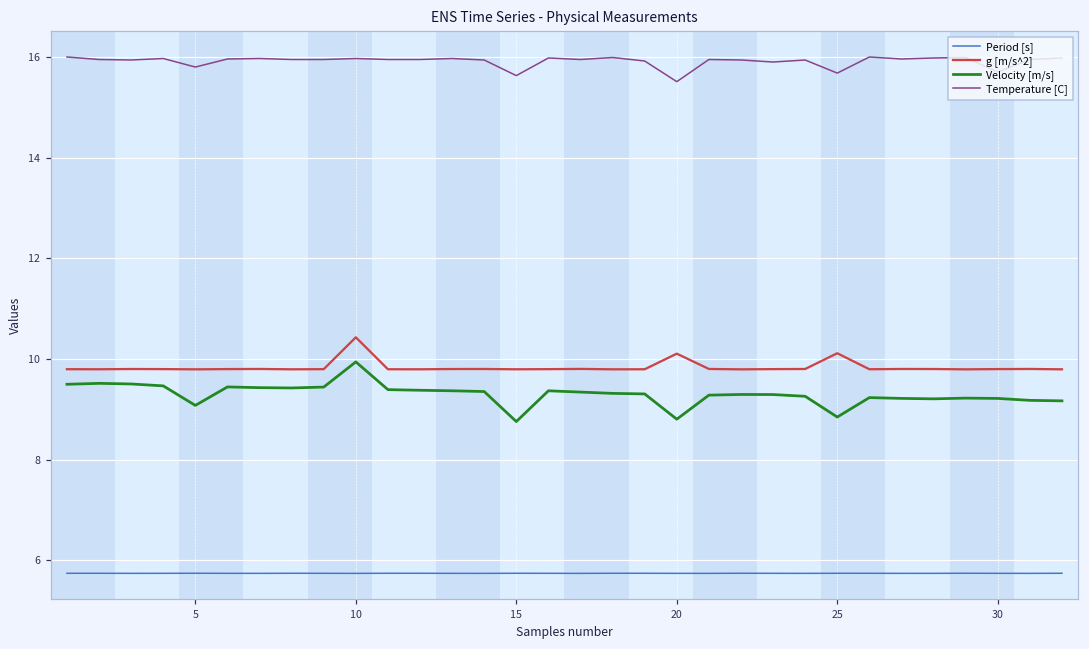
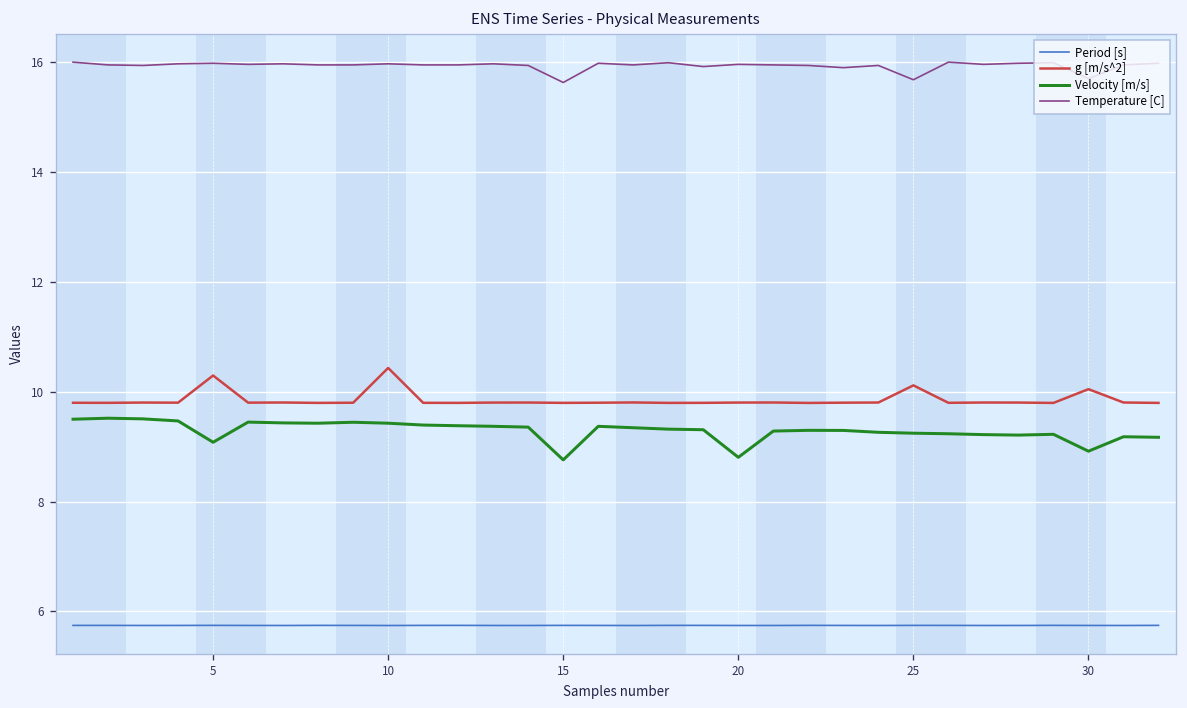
g [m/s^2], 5: 9.8 -> 10.3
Temperature [C], 5: 15.8 -> 16.0
Velocity [m/s], 10: 9.9 -> 9.4
g [m/s^2], 20: 10.1 -> 9.8
Temperature [C], 20: 15.5 -> 16.0
Velocity [m/s], 25: 8.8 -> 9.2
g [m/s^2], 30: 9.8 -> 10.0
Velocity [m/s], 30: 9.2 -> 8.9
